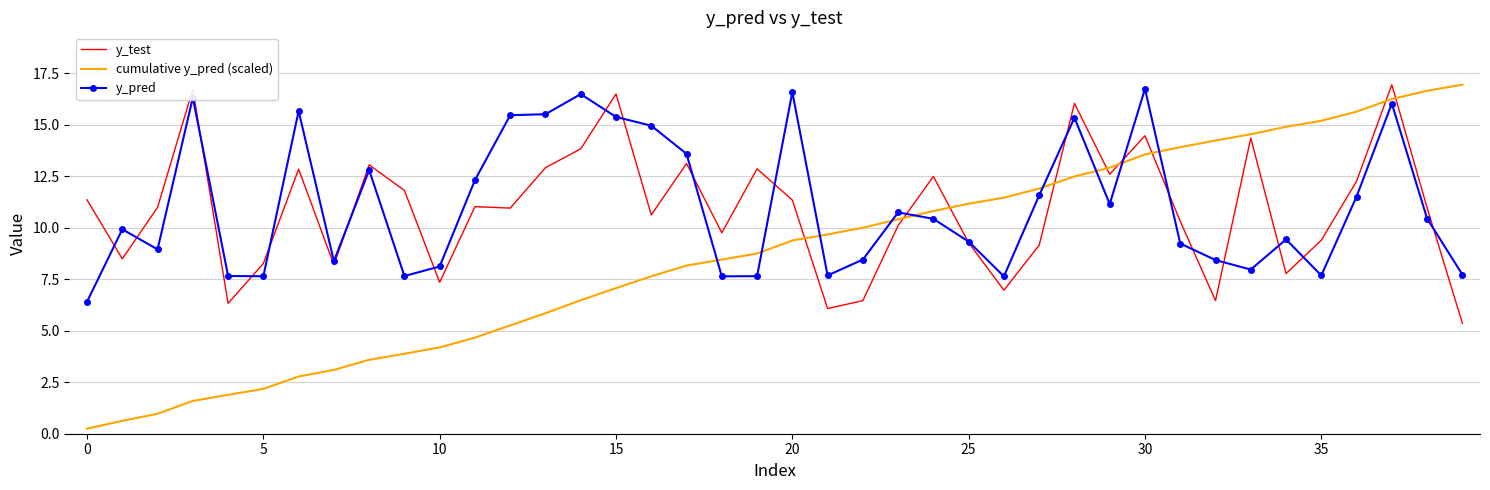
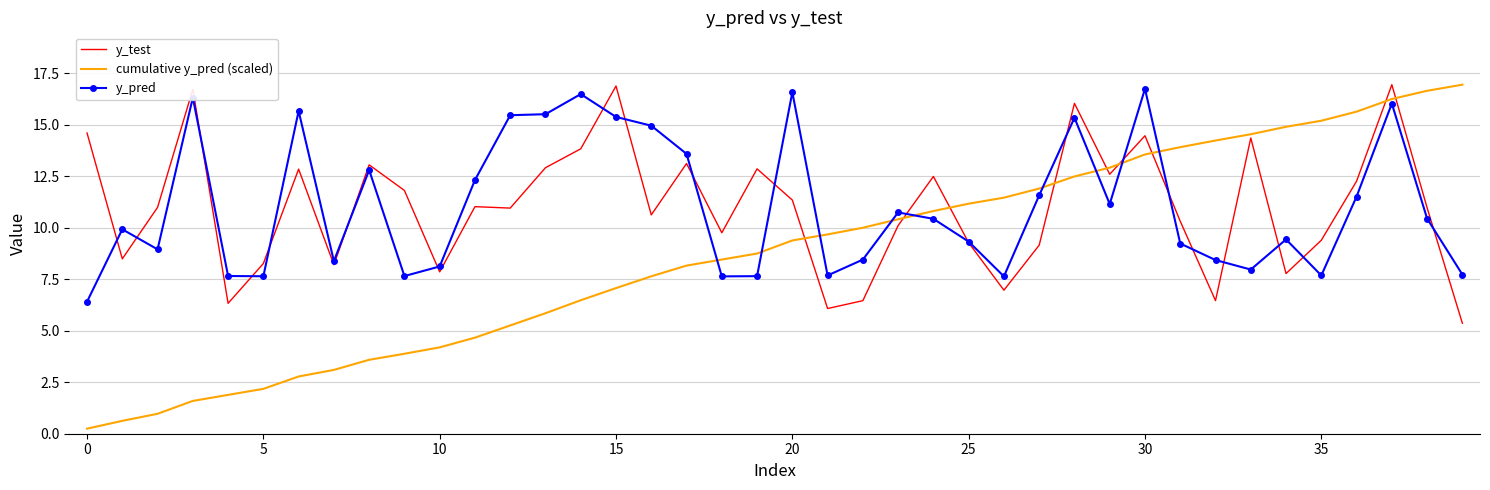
y_test, 0: 11.4 -> 14.6
y_test, 10: 7.3 -> 7.9
y_test, 15: 16.5 -> 16.9
